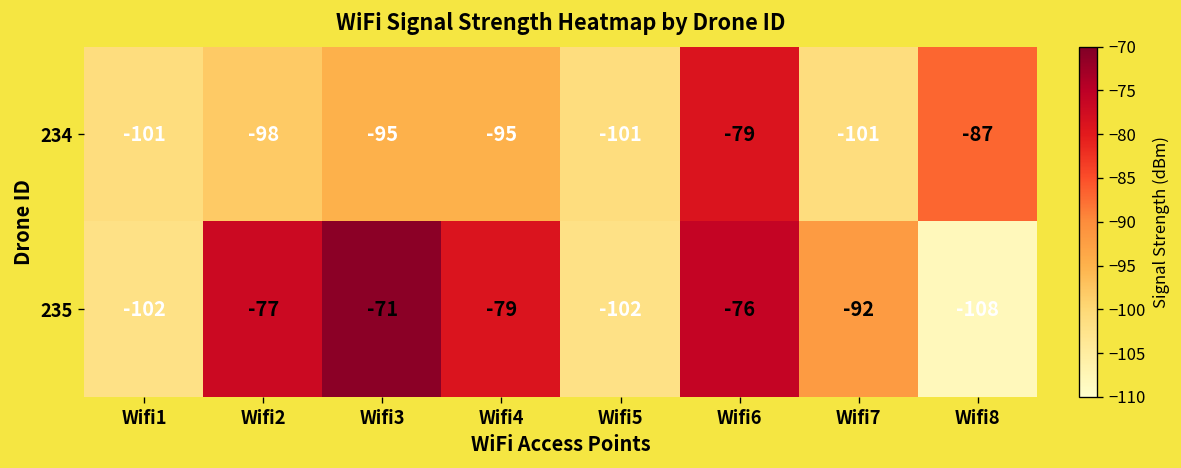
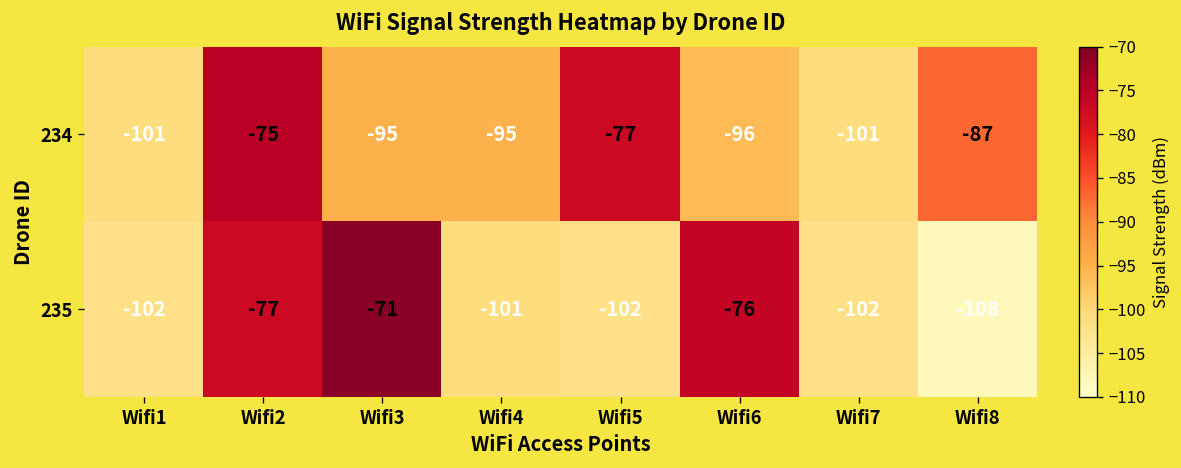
234, Wifi2: -98 -> -75
234, Wifi5: -101 -> -77
234, Wifi6: -79 -> -96
235, Wifi4: -79 -> -101
235, Wifi7: -92 -> -102
